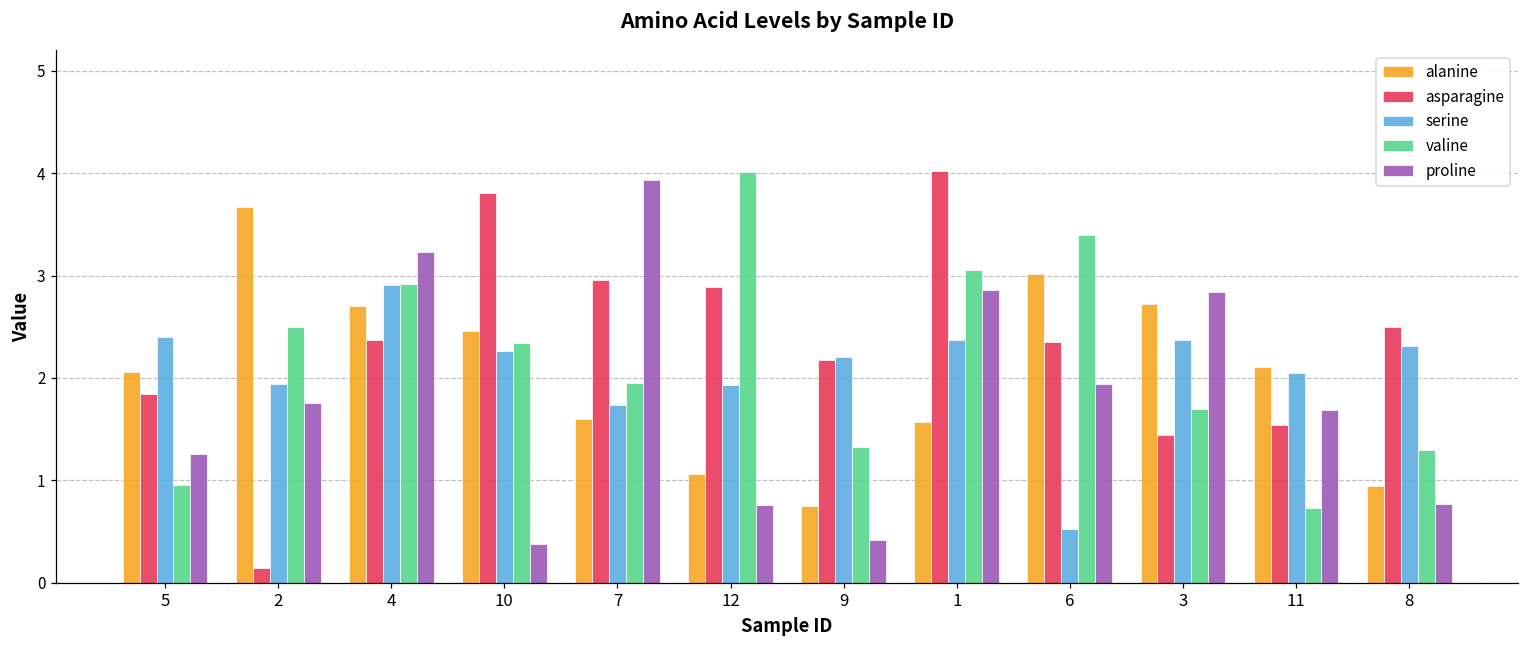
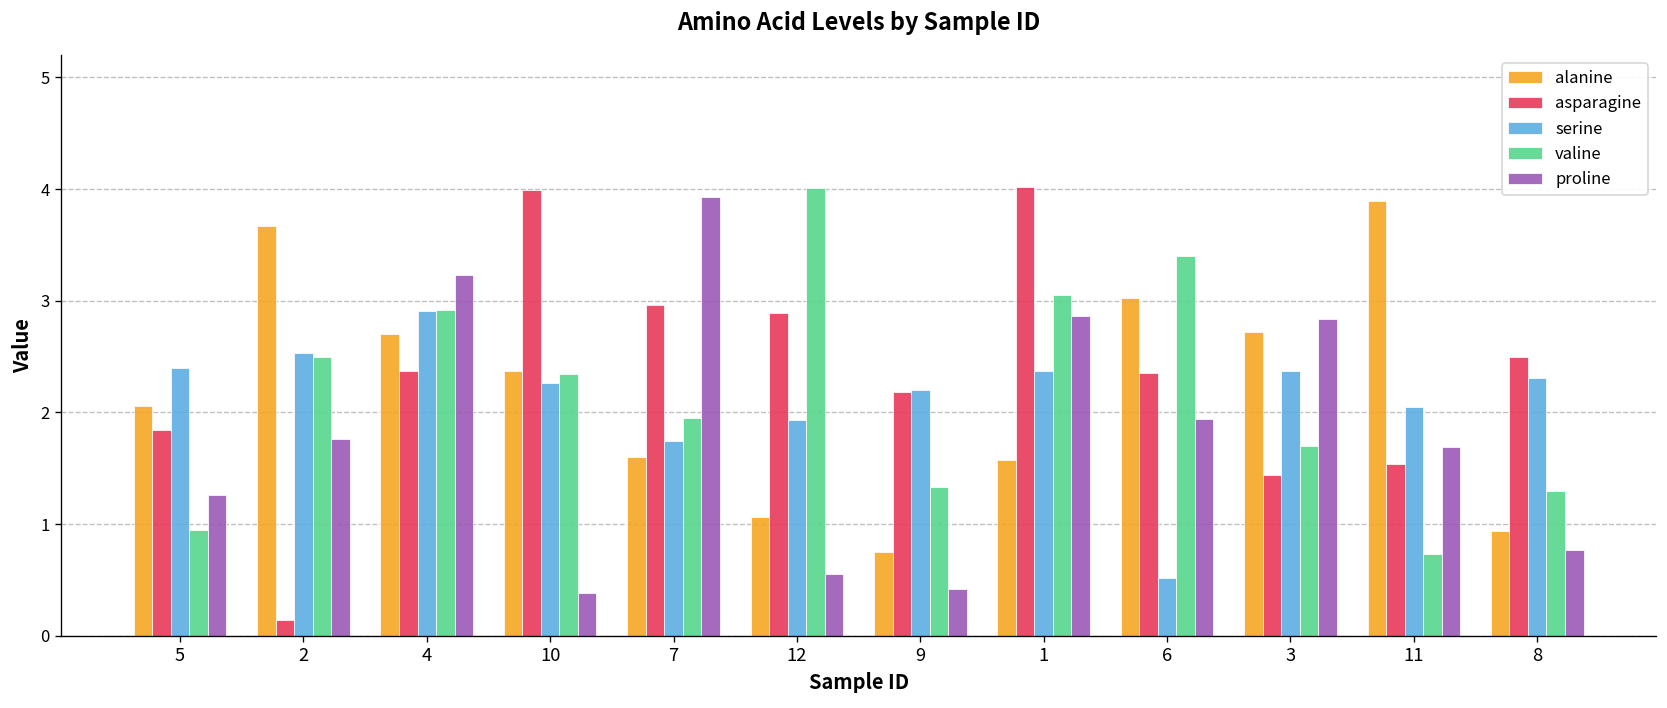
serine, 2: 1.9 -> 2.5
alanine, 10: 2.5 -> 2.4
asparagine, 10: 3.8 -> 4.0
proline, 12: 0.8 -> 0.6
alanine, 11: 2.1 -> 3.9
